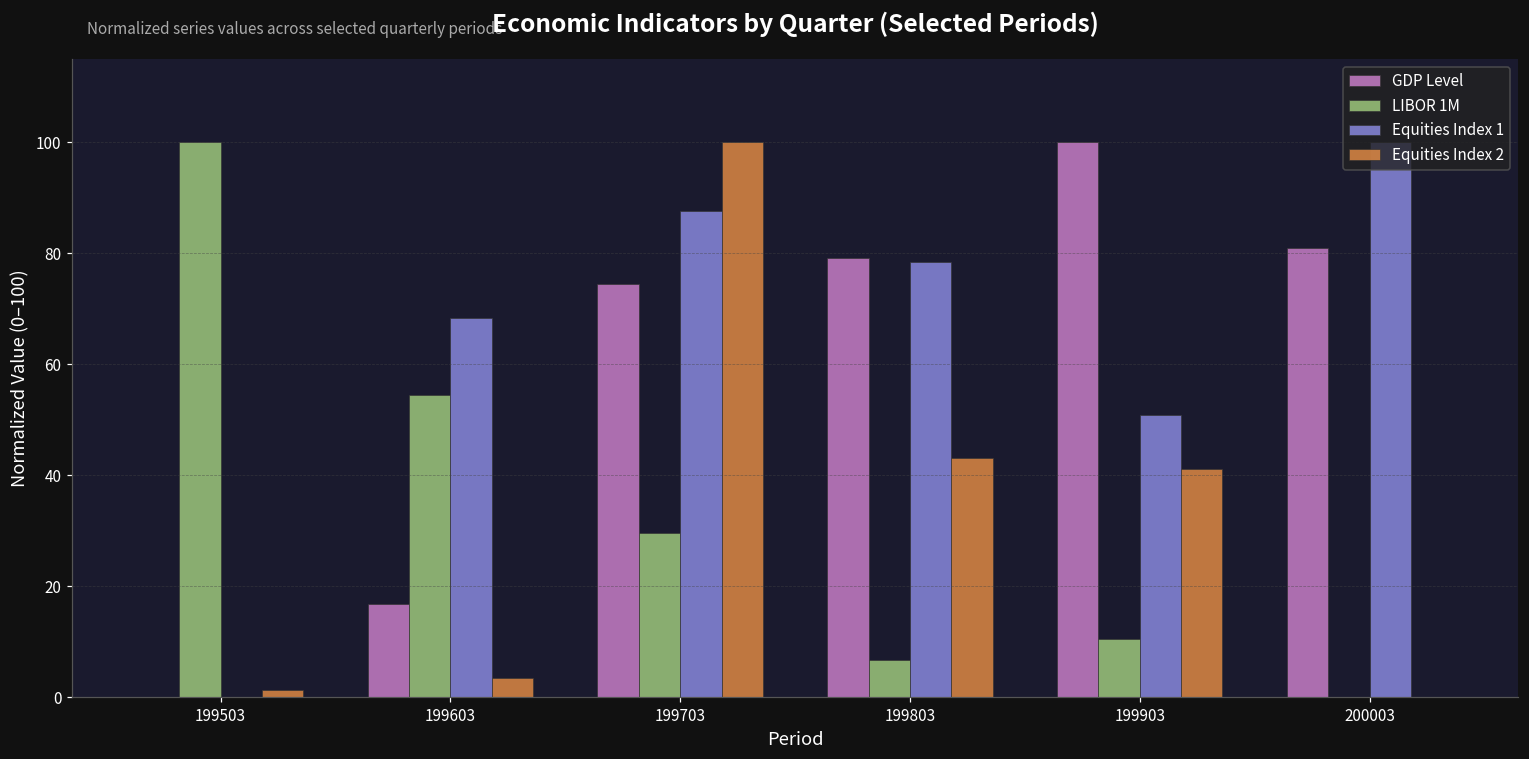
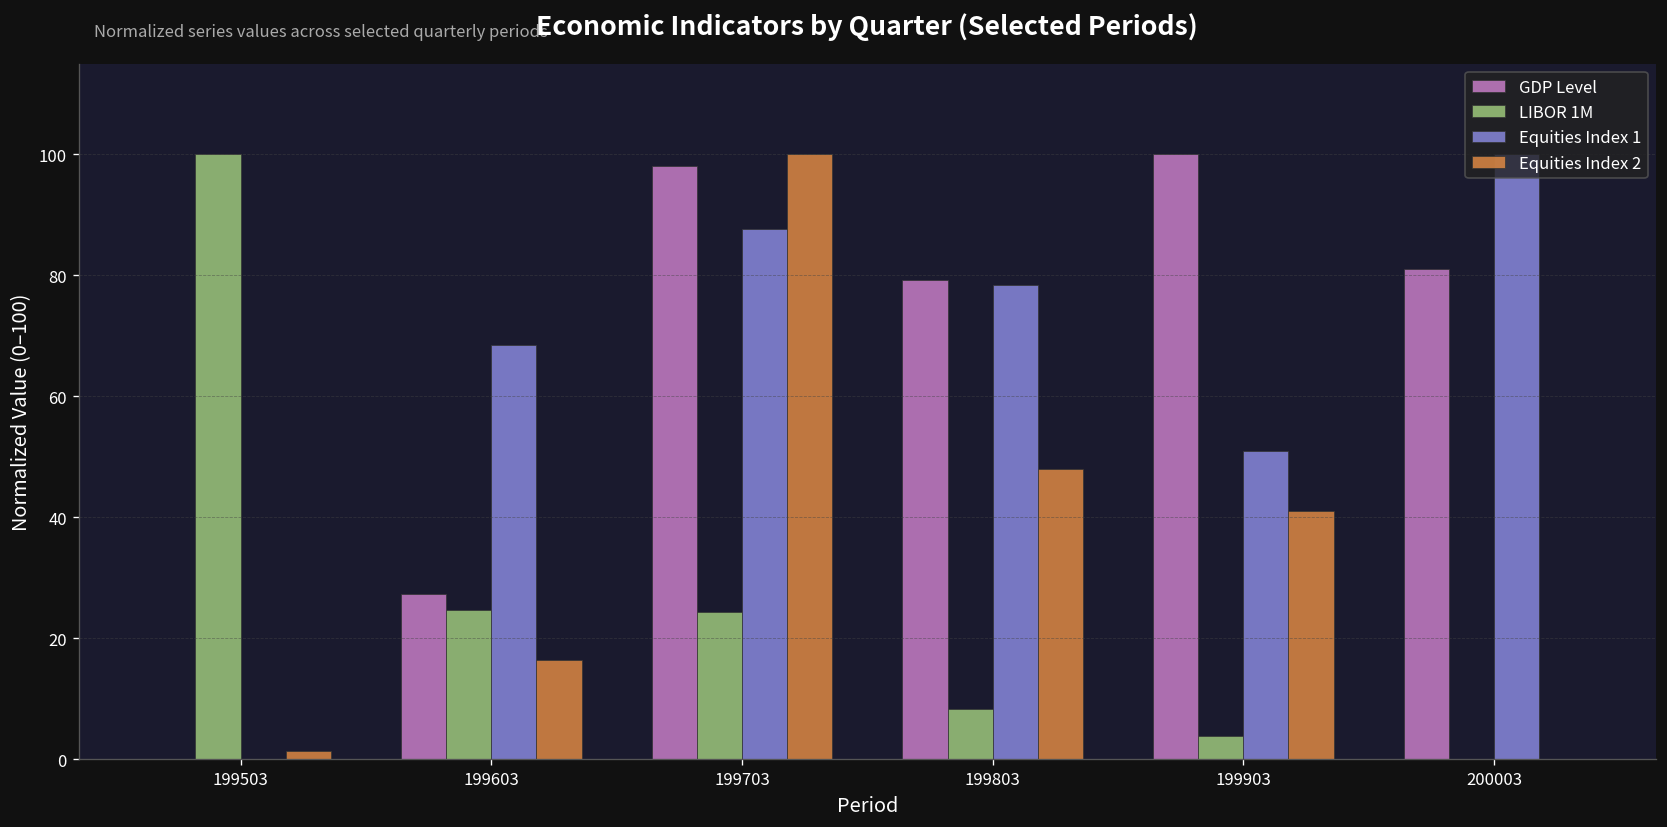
GDP Level, 199603: 17 -> 27
LIBOR 1M, 199603: 54 -> 25
Equities Index 2, 199603: 3 -> 17
GDP Level, 199703: 75 -> 98
LIBOR 1M, 199703: 30 -> 24
LIBOR 1M, 199803: 7 -> 8
Equities Index 2, 199803: 43 -> 48
LIBOR 1M, 199903: 11 -> 4
